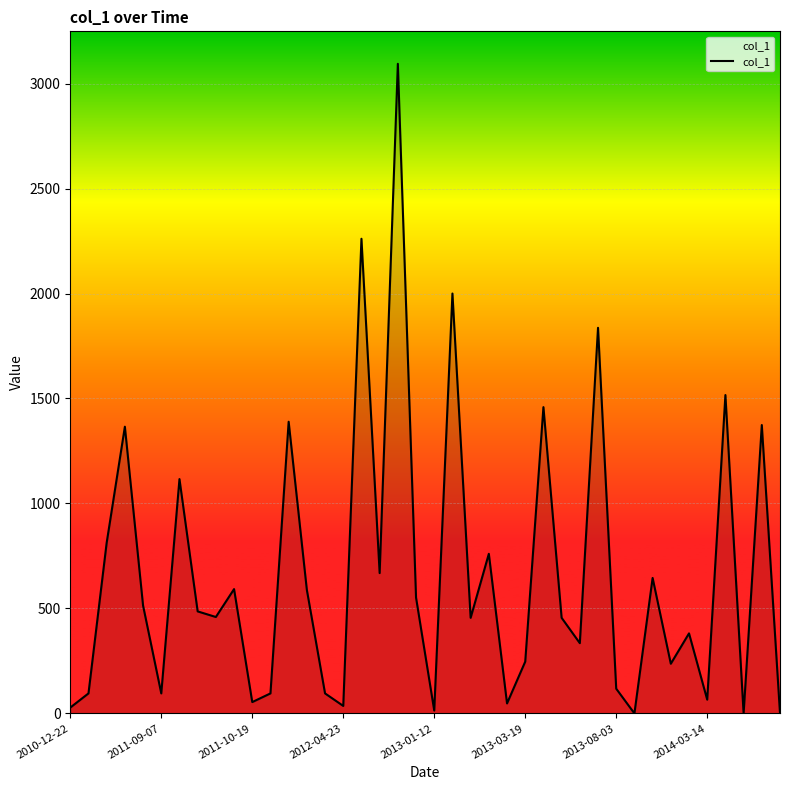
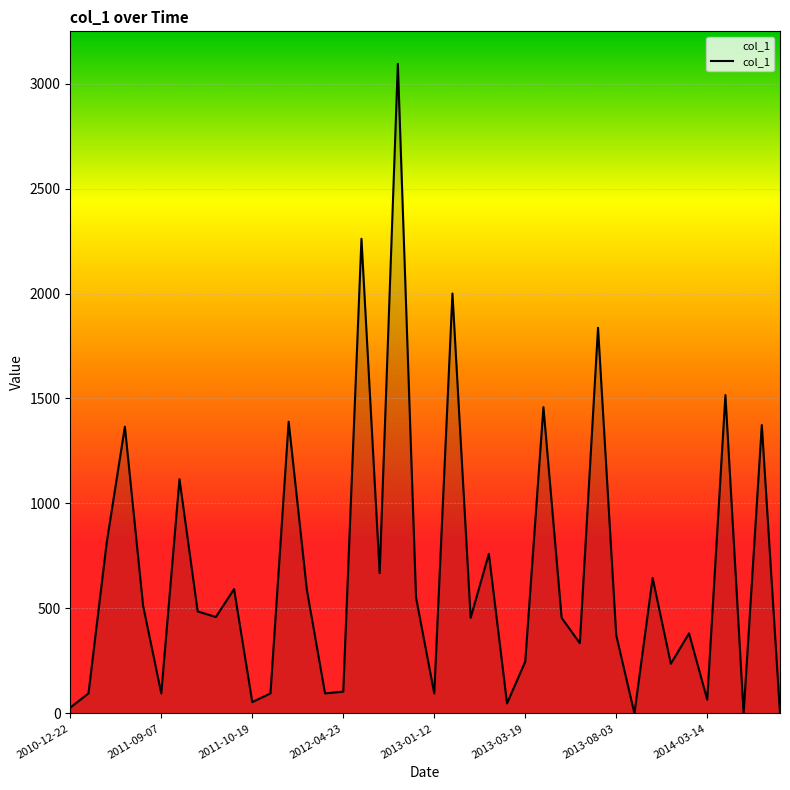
2012-04-23: 40 -> 100
2013-01-12: 10 -> 100
2013-08-03: 120 -> 370
